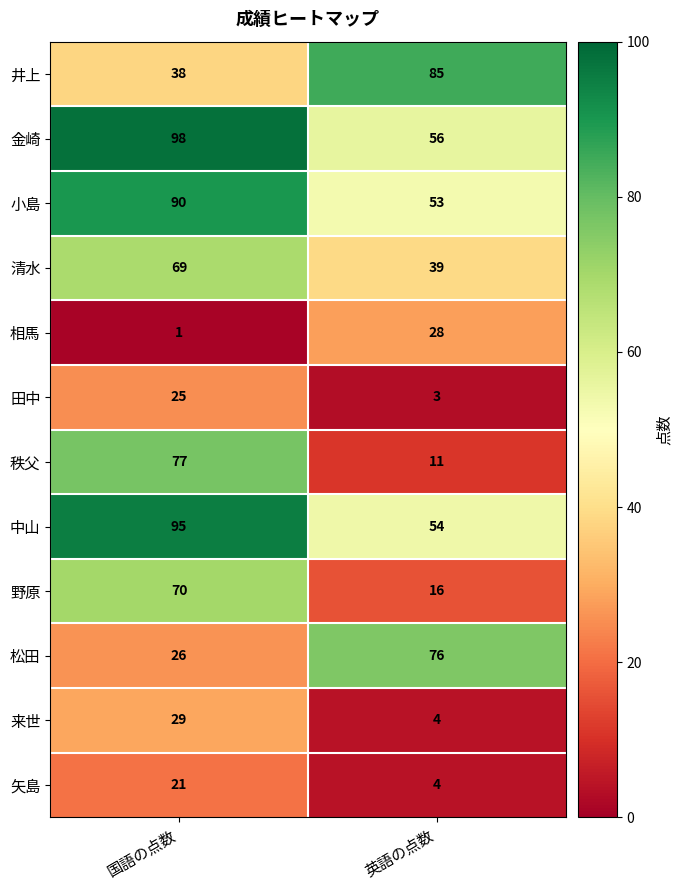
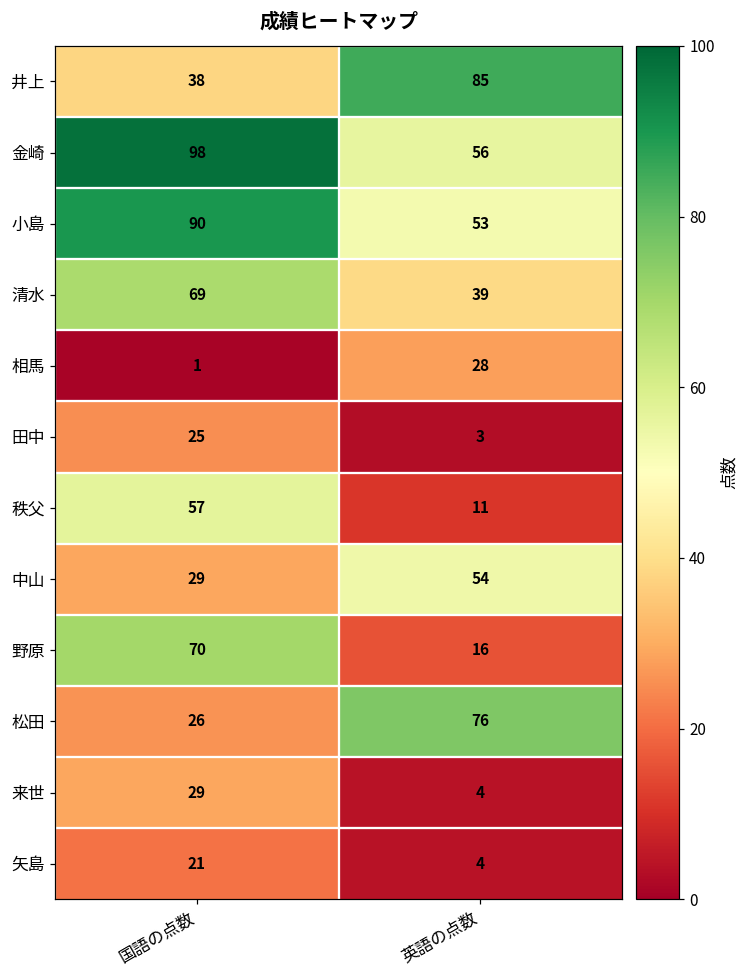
秩父, 国語の点数: 77 -> 57
中山, 国語の点数: 95 -> 29
